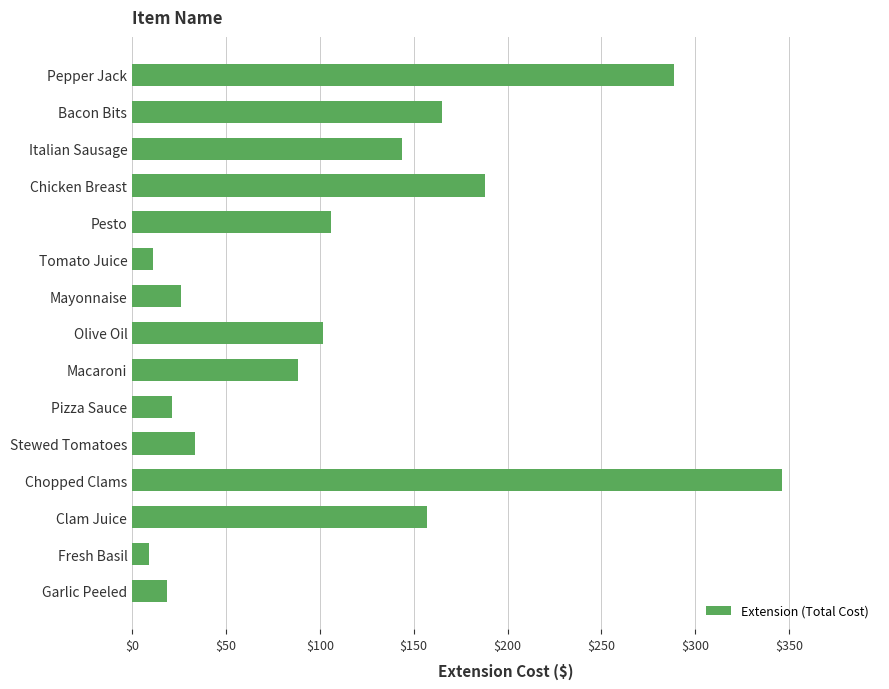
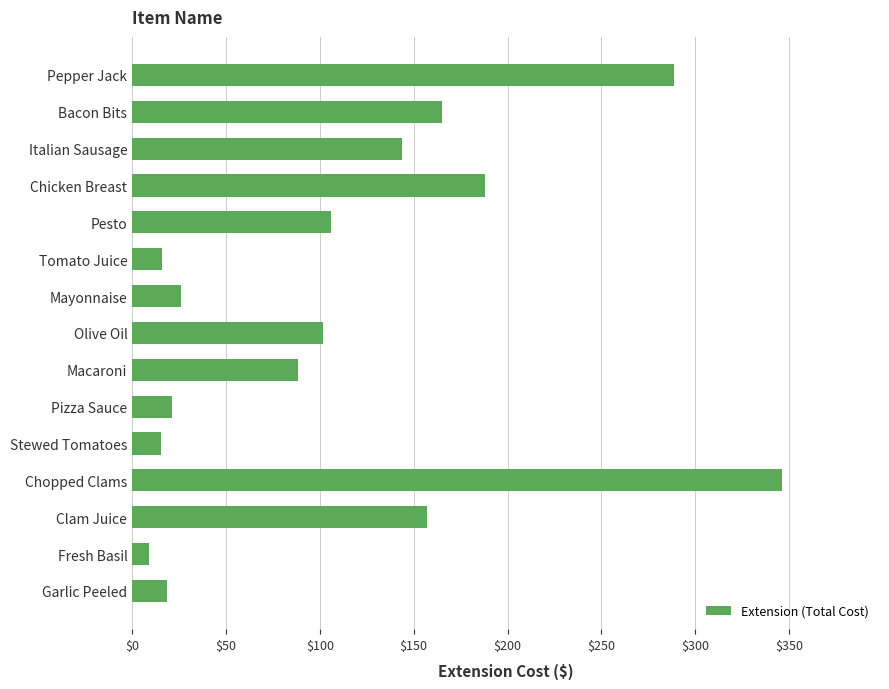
Tomato Juice: $11 -> $16
Stewed Tomatoes: $34 -> $15
